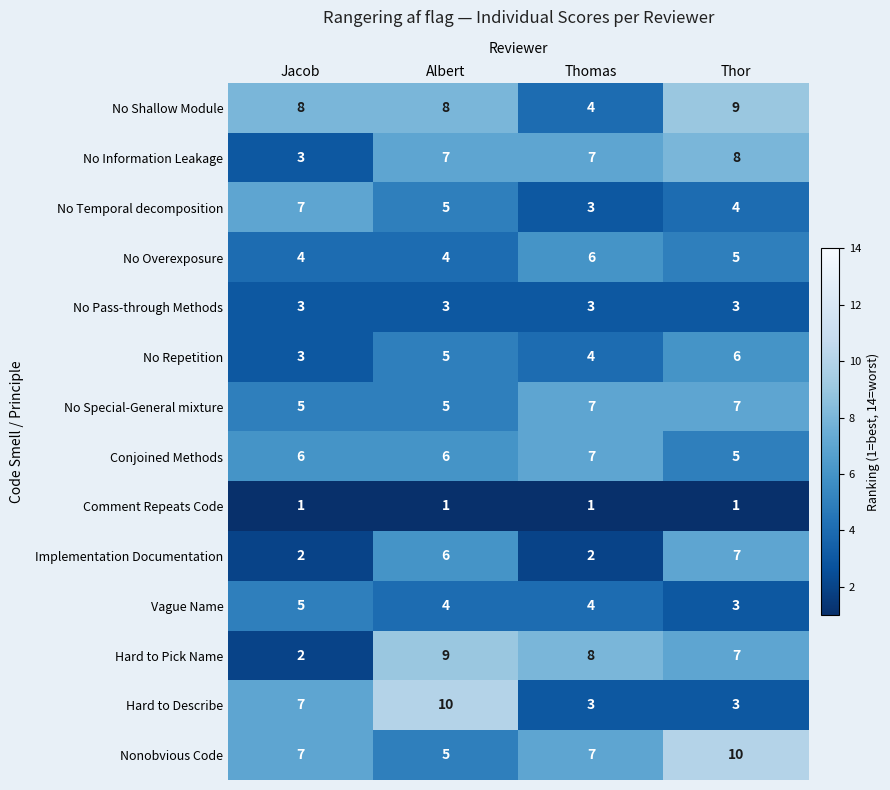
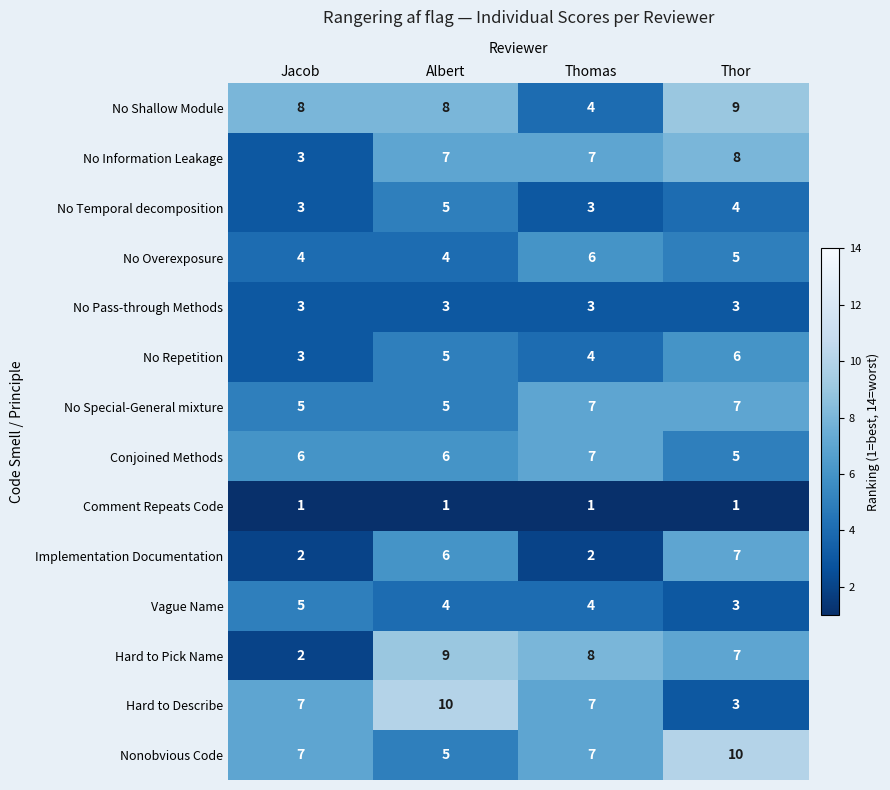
No Temporal decomposition, Jacob: 7 -> 3
Hard to Describe, Thomas: 3 -> 7
